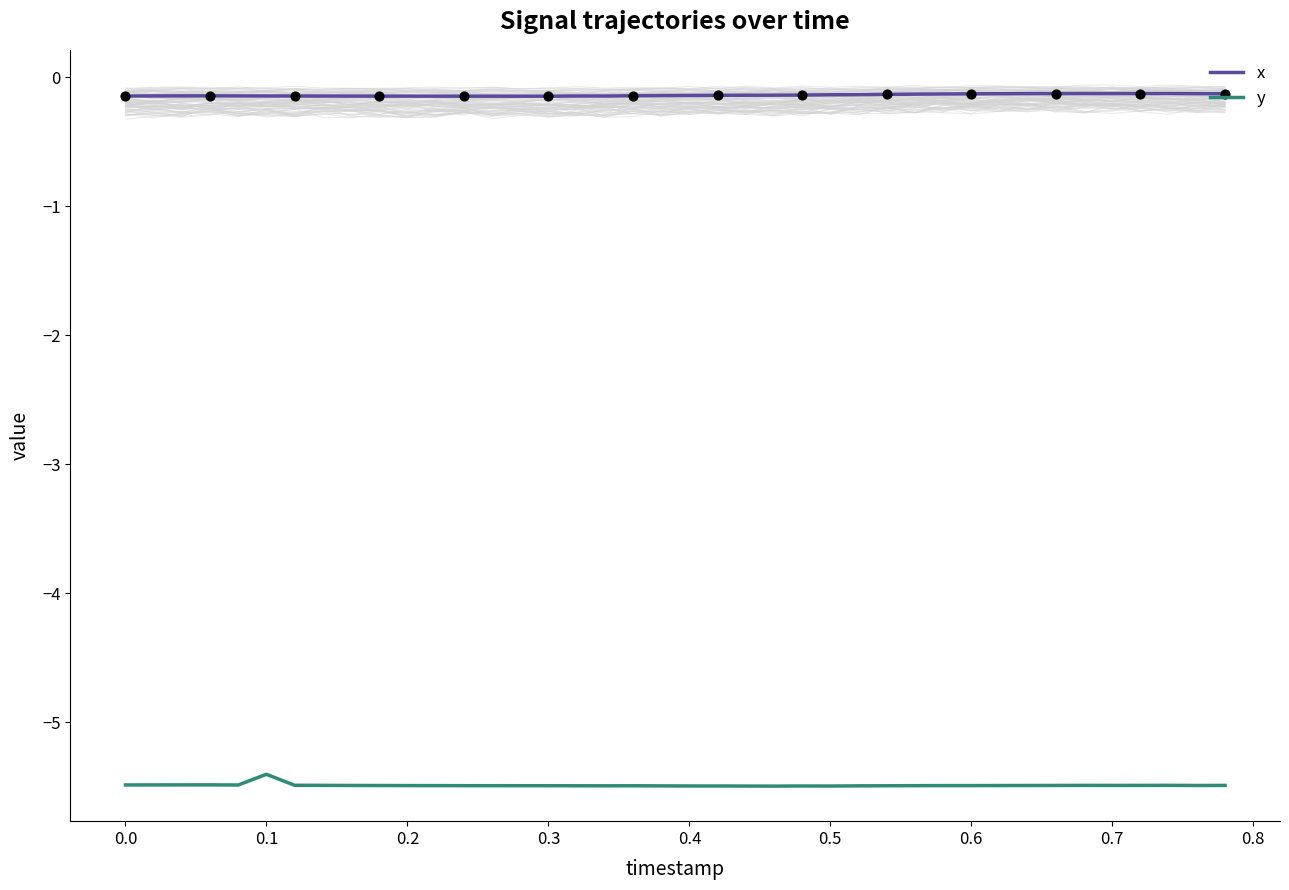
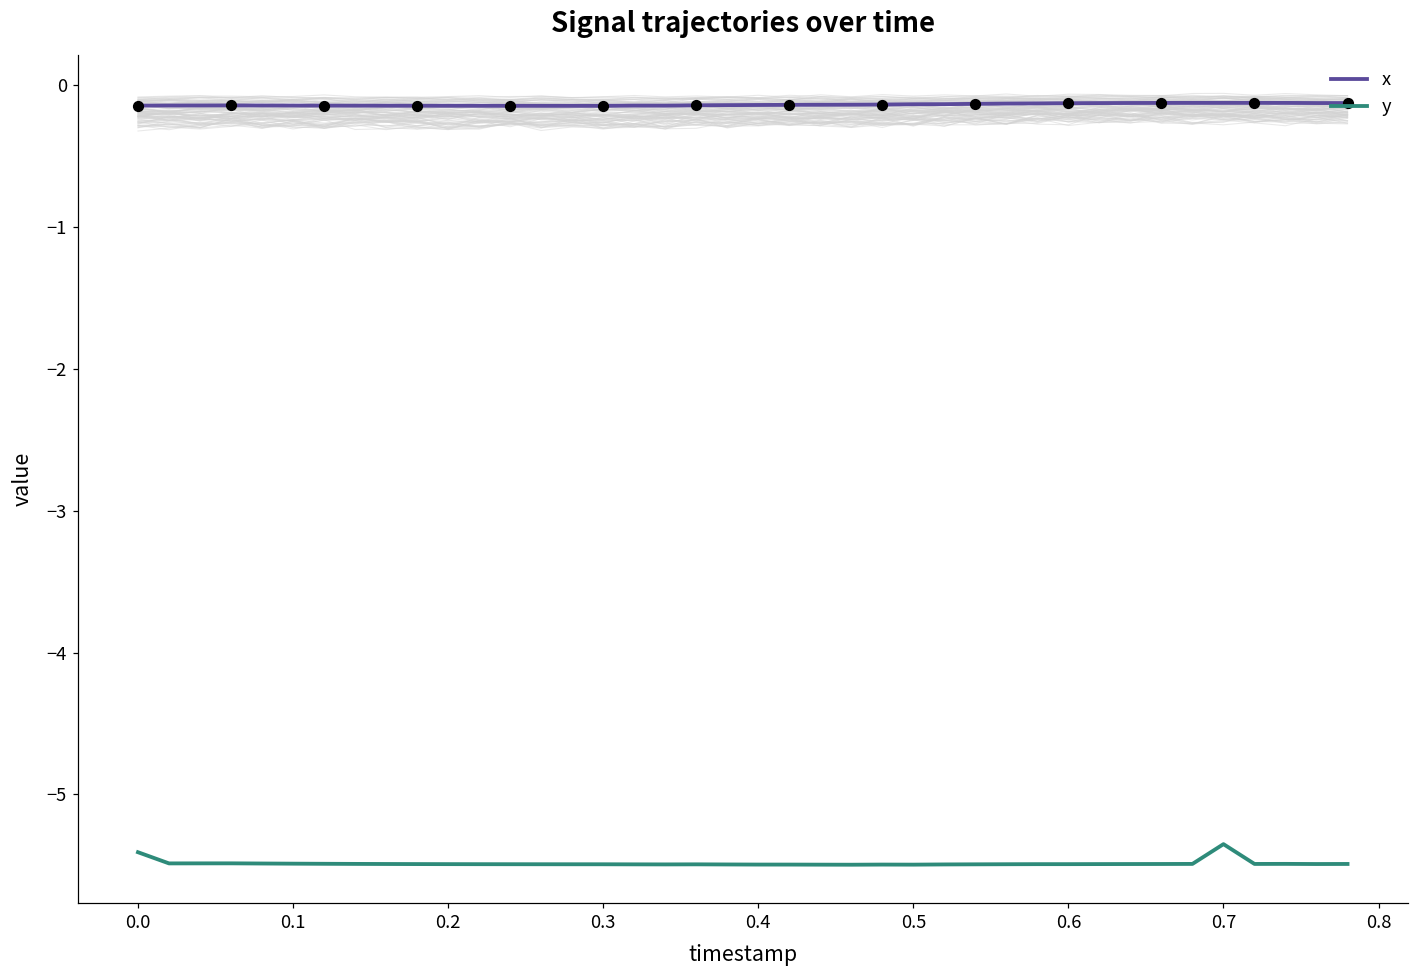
y, 0.0: -5.49 -> -5.41
y, 0.1: -5.40 -> -5.49
y, 0.7: -5.49 -> -5.35
